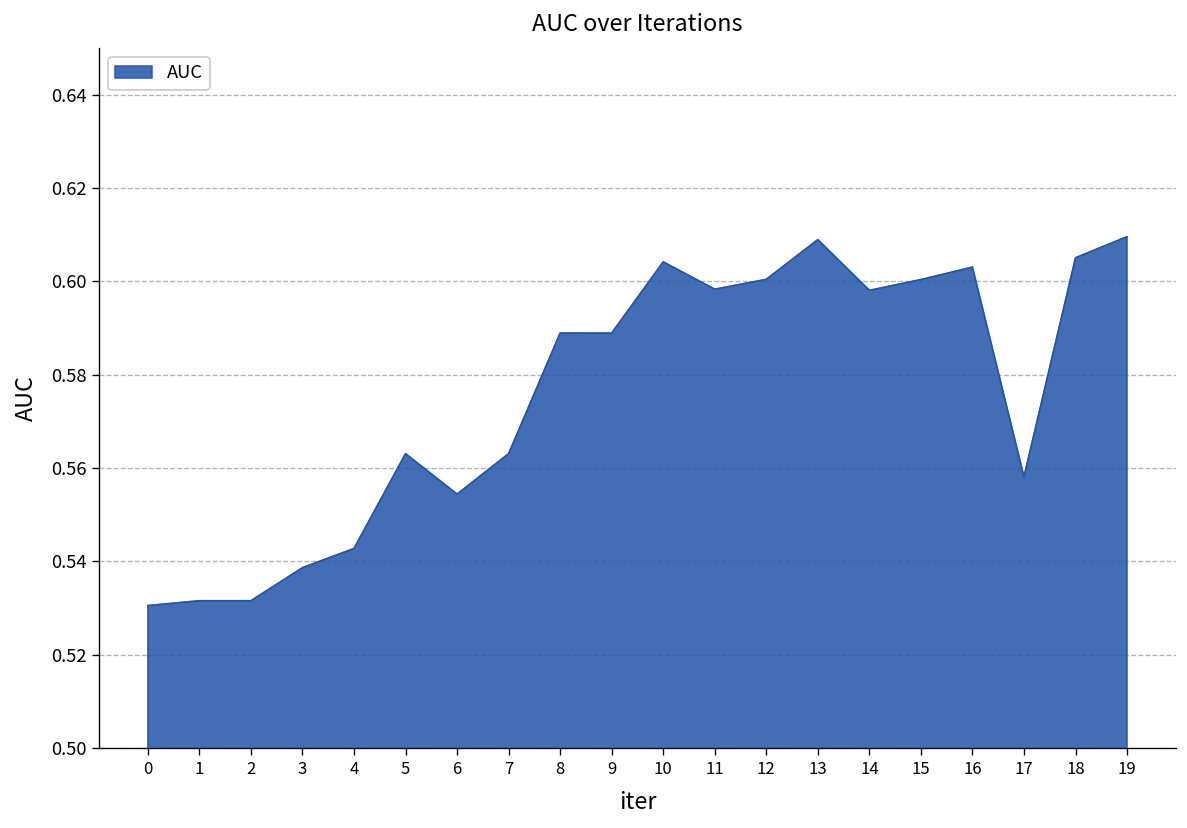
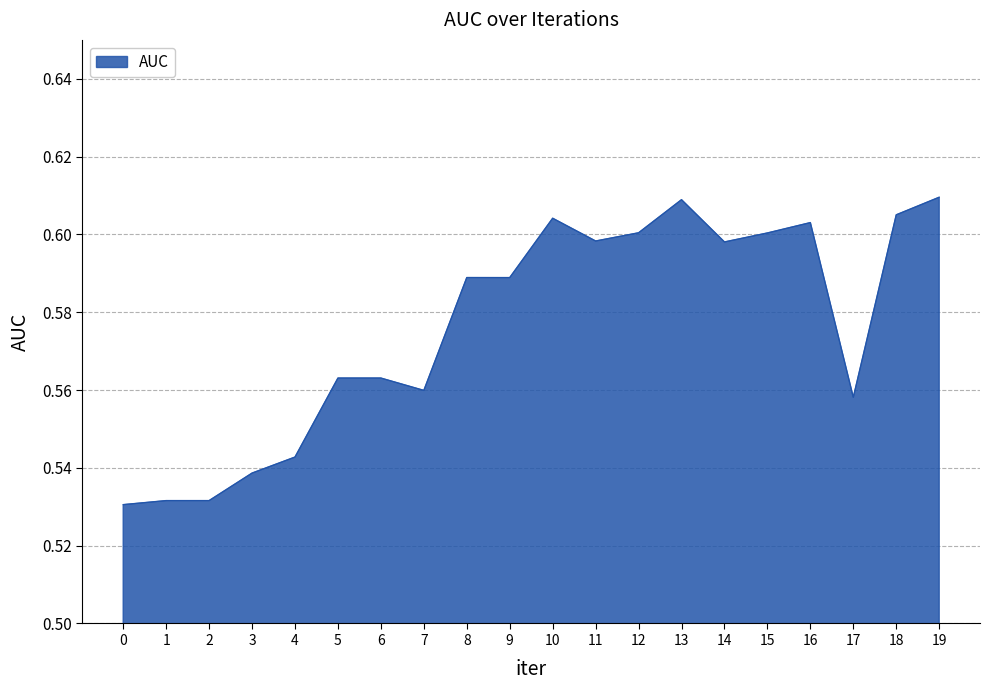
6: 0.554 -> 0.563
7: 0.563 -> 0.560
